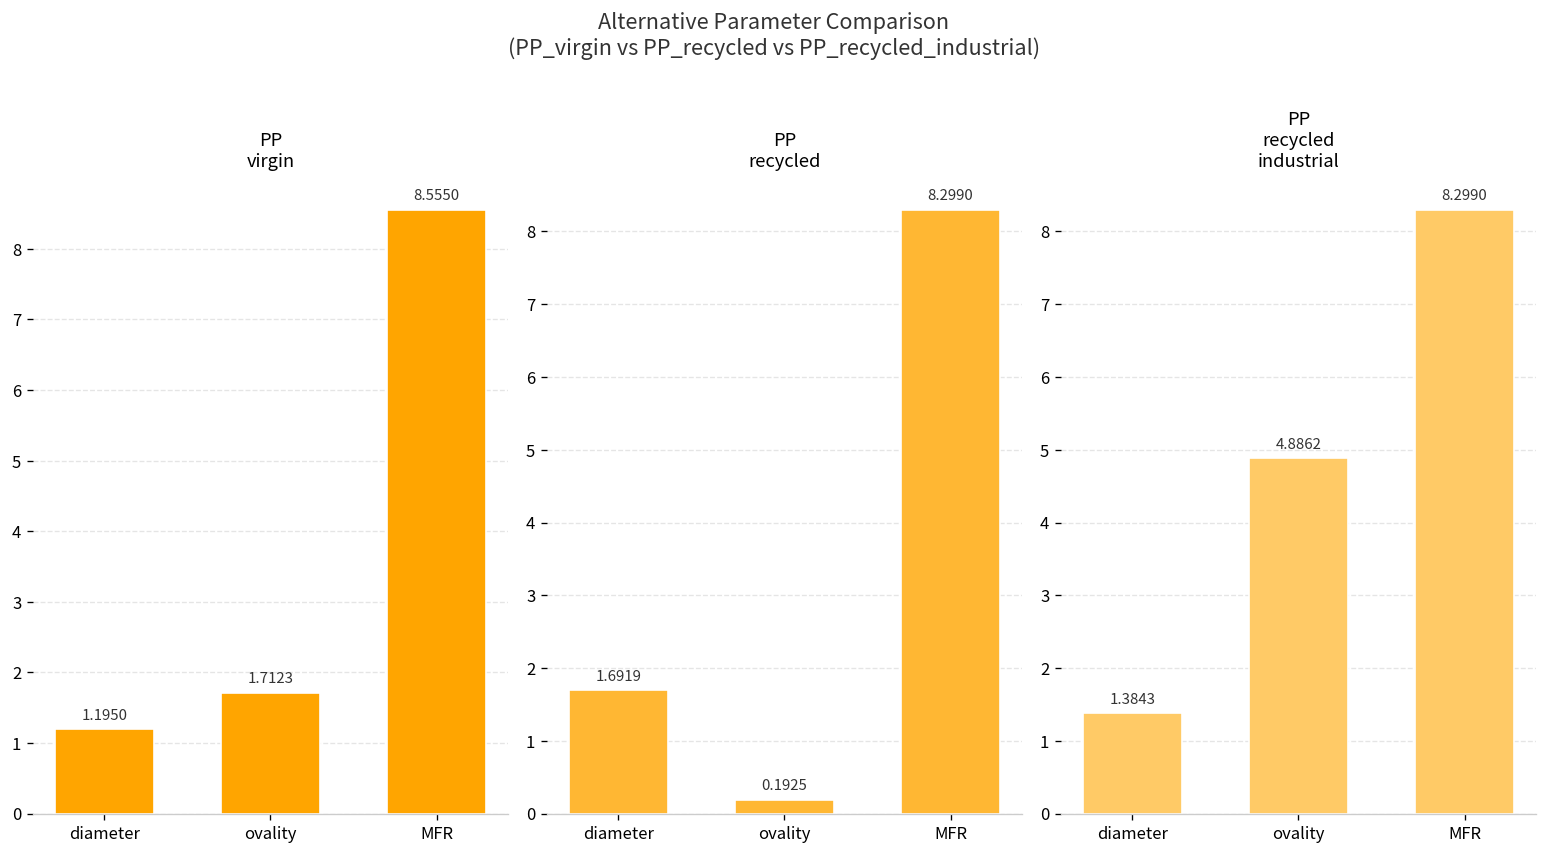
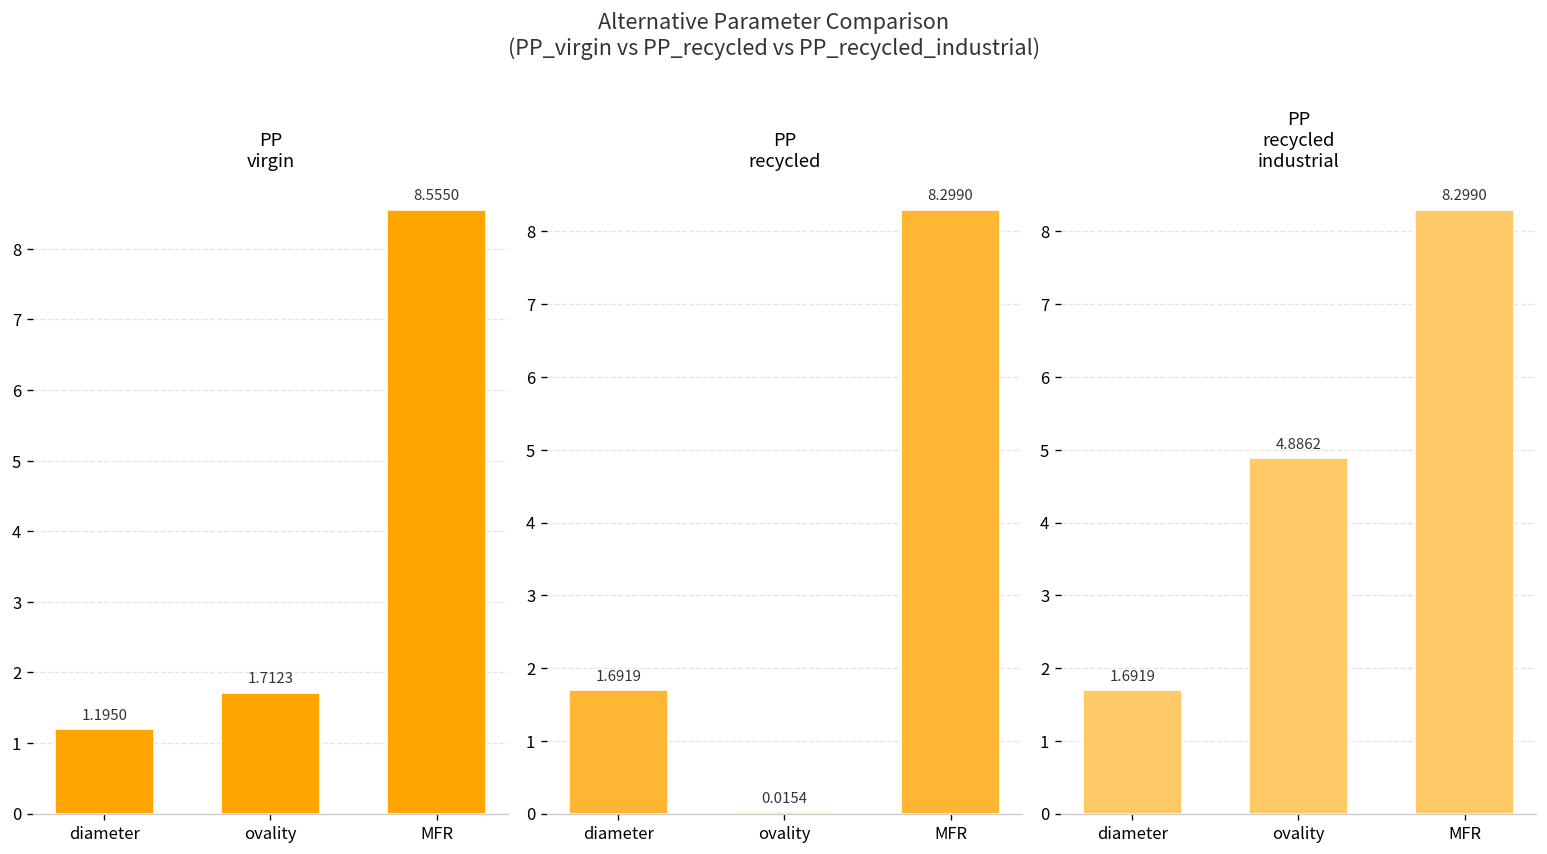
PP recycled, ovality: 0.1925 -> 0.0154
PP recycled industrial, diameter: 1.3843 -> 1.6919
